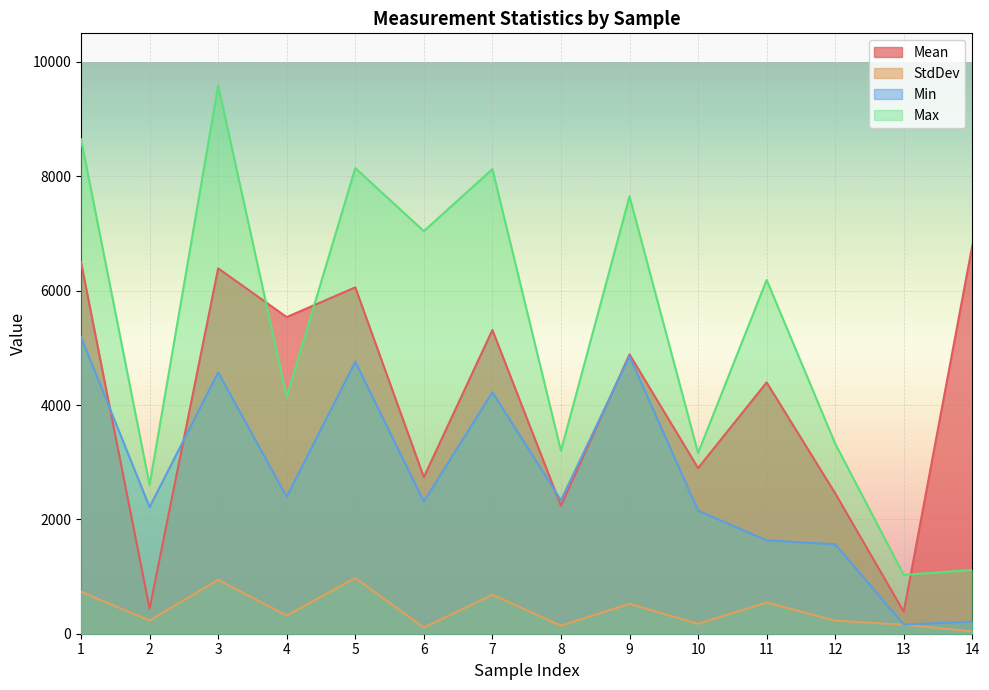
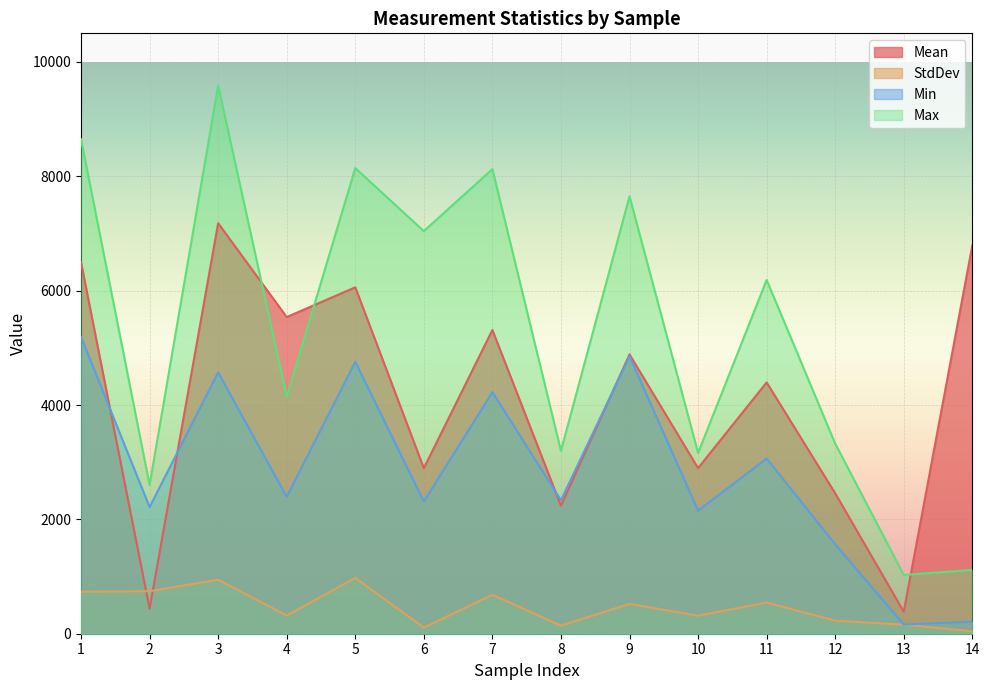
StdDev, 2: 200 -> 700
Mean, 3: 6400 -> 7200
Mean, 6: 2700 -> 2900
StdDev, 10: 200 -> 300
Min, 11: 1600 -> 3100
